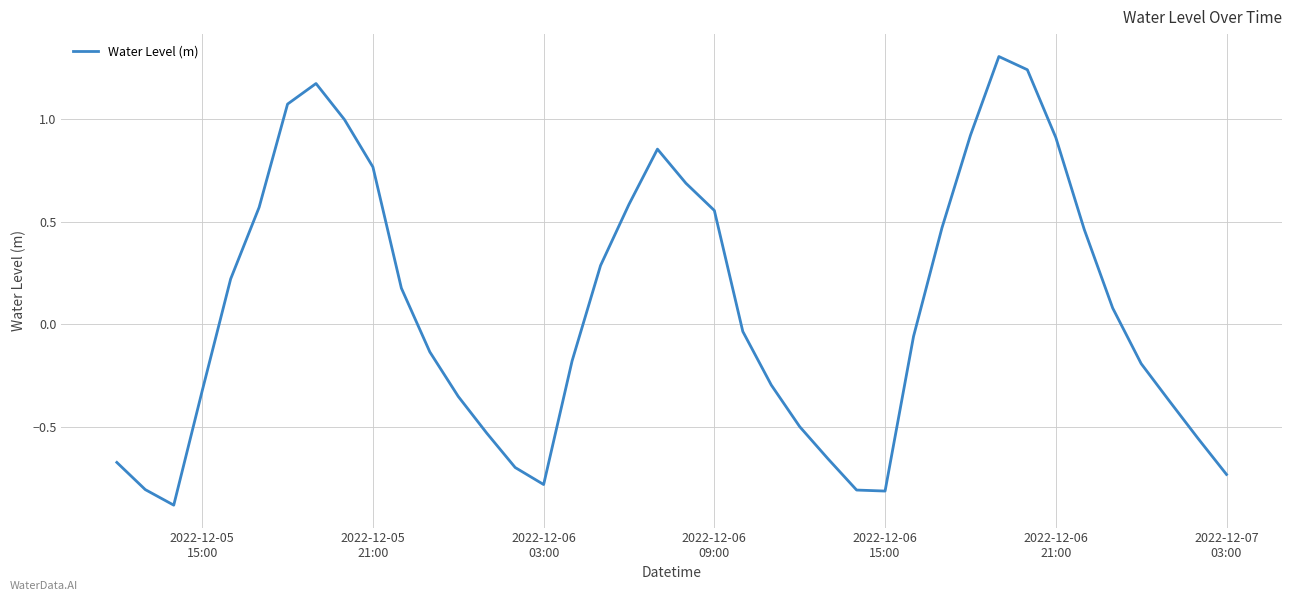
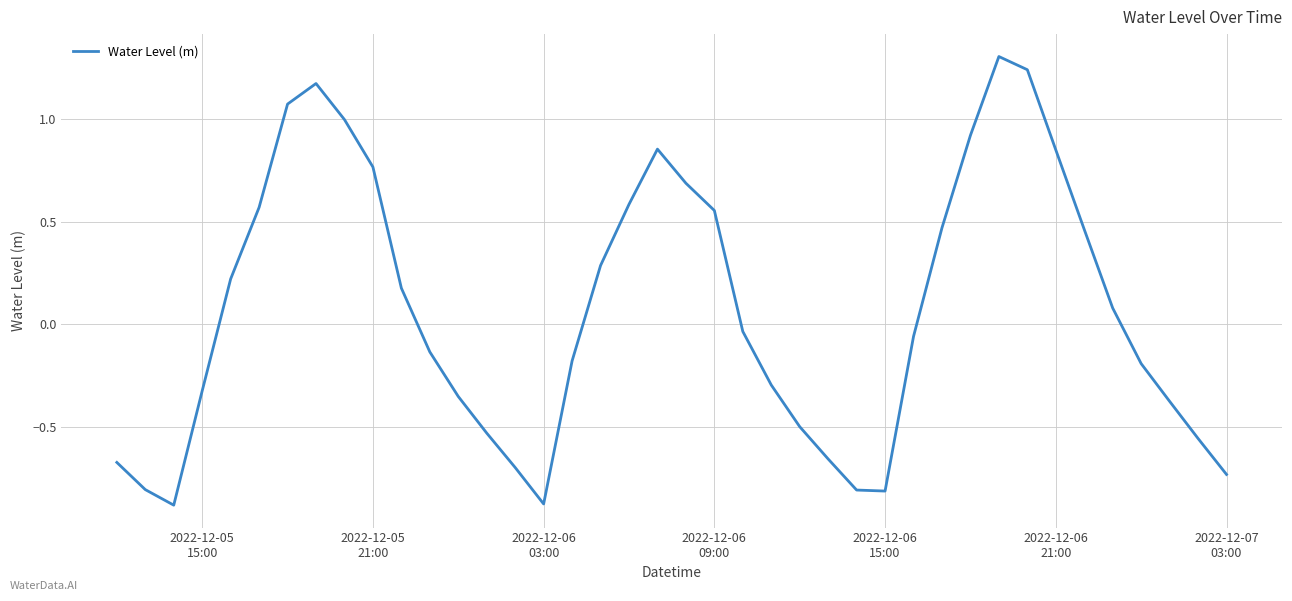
2022-12-06 03:00: -0.78 -> -0.88
2022-12-06 21:00: 0.91 -> 0.85
